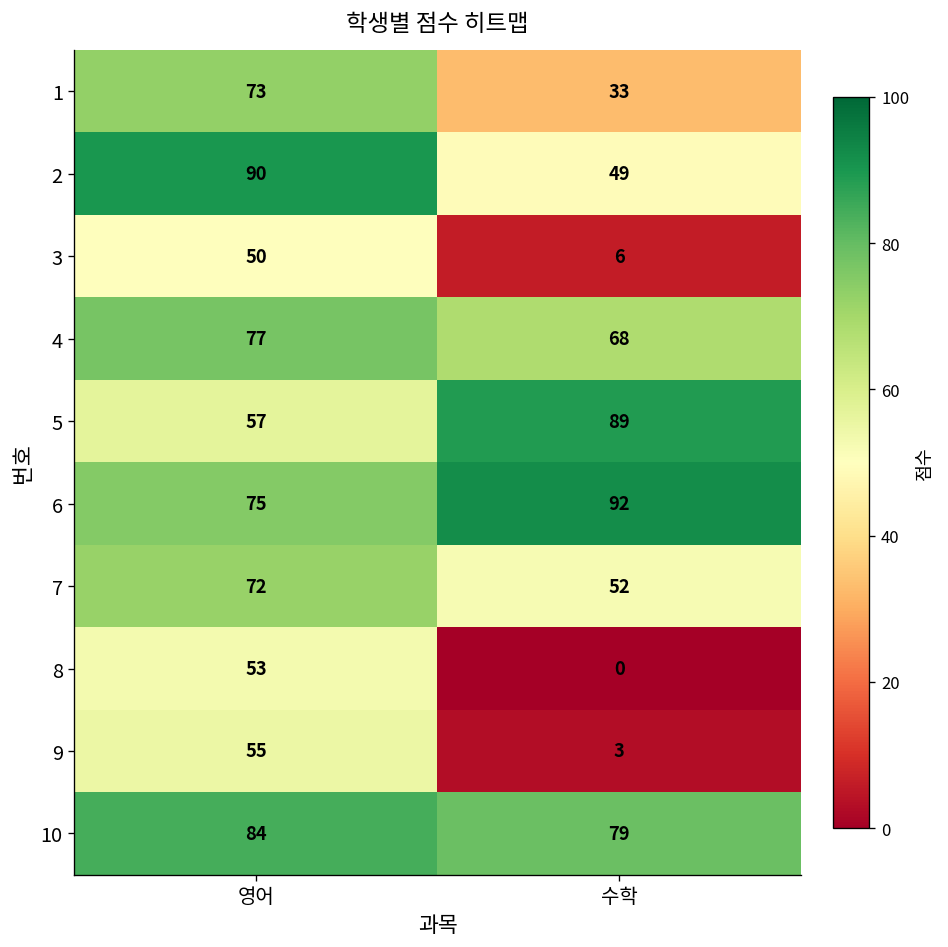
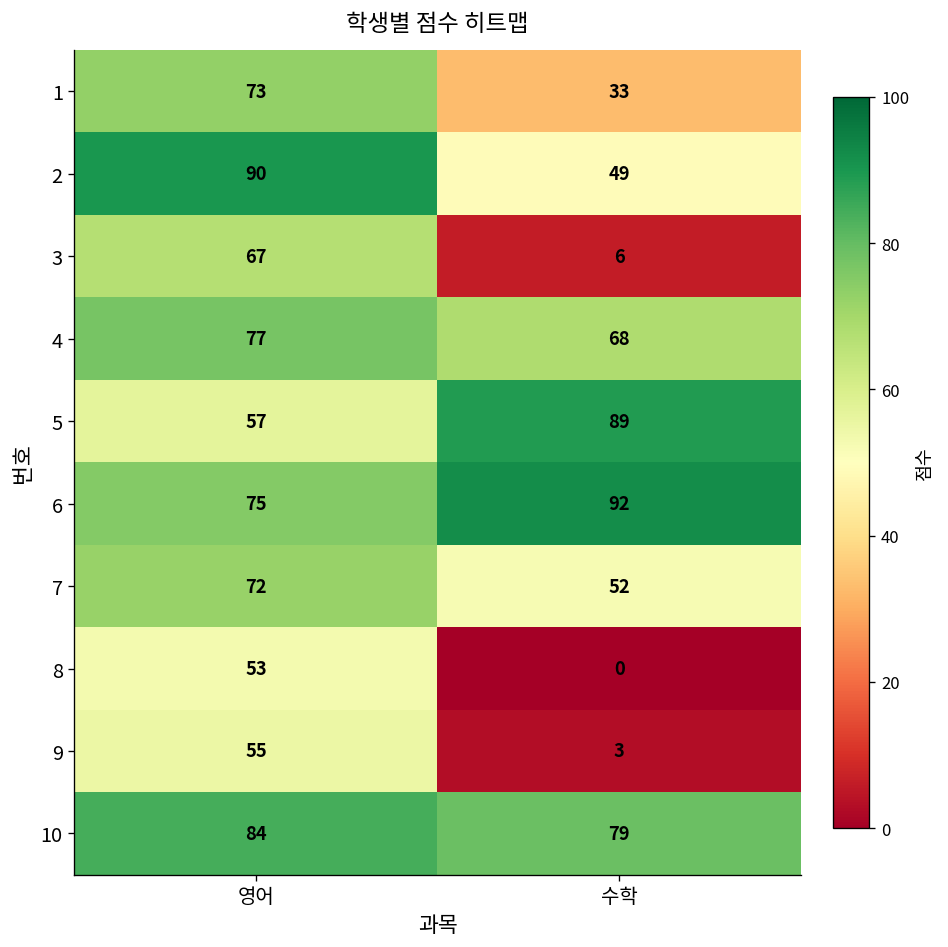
3, 영어: 50 -> 67
